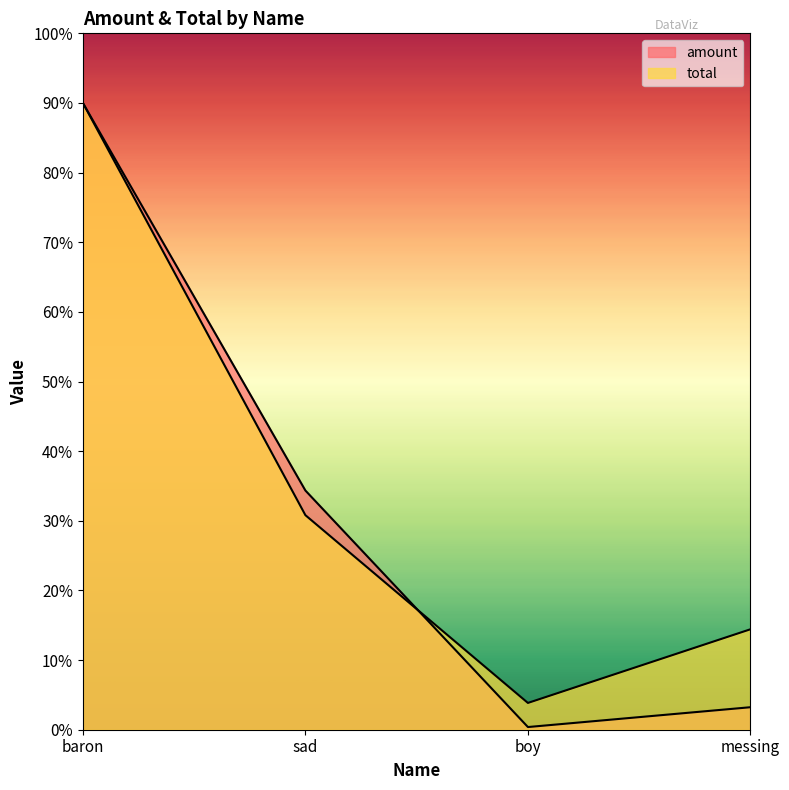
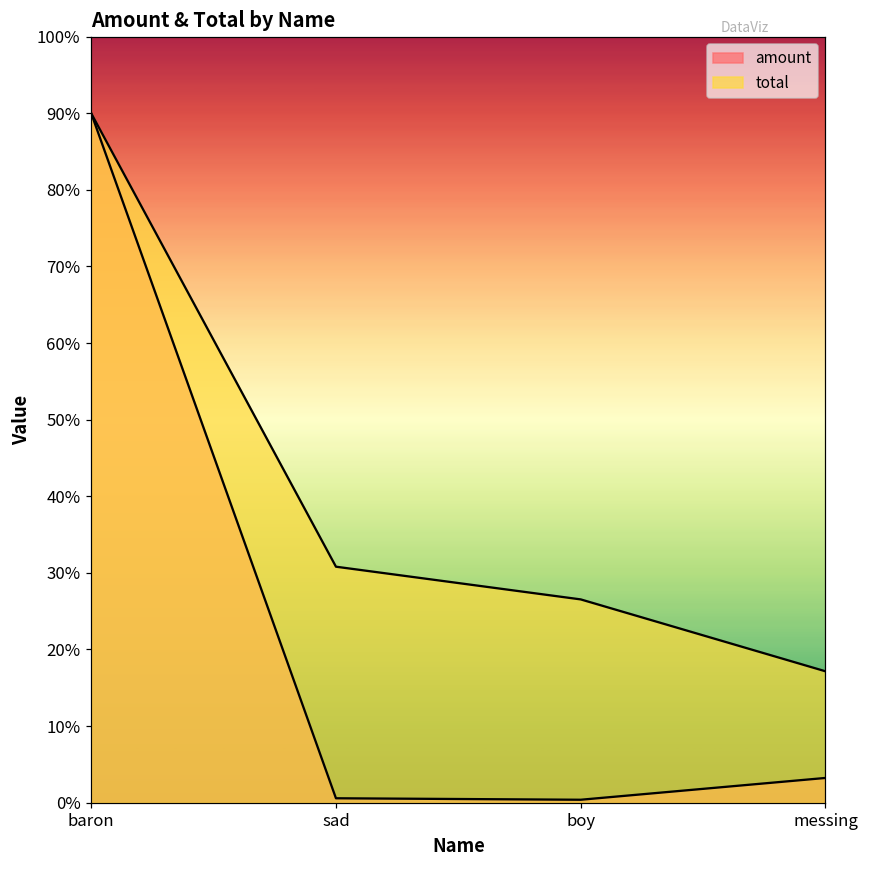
amount, sad: 34% -> 1%
total, boy: 4% -> 27%
total, messing: 14% -> 17%
